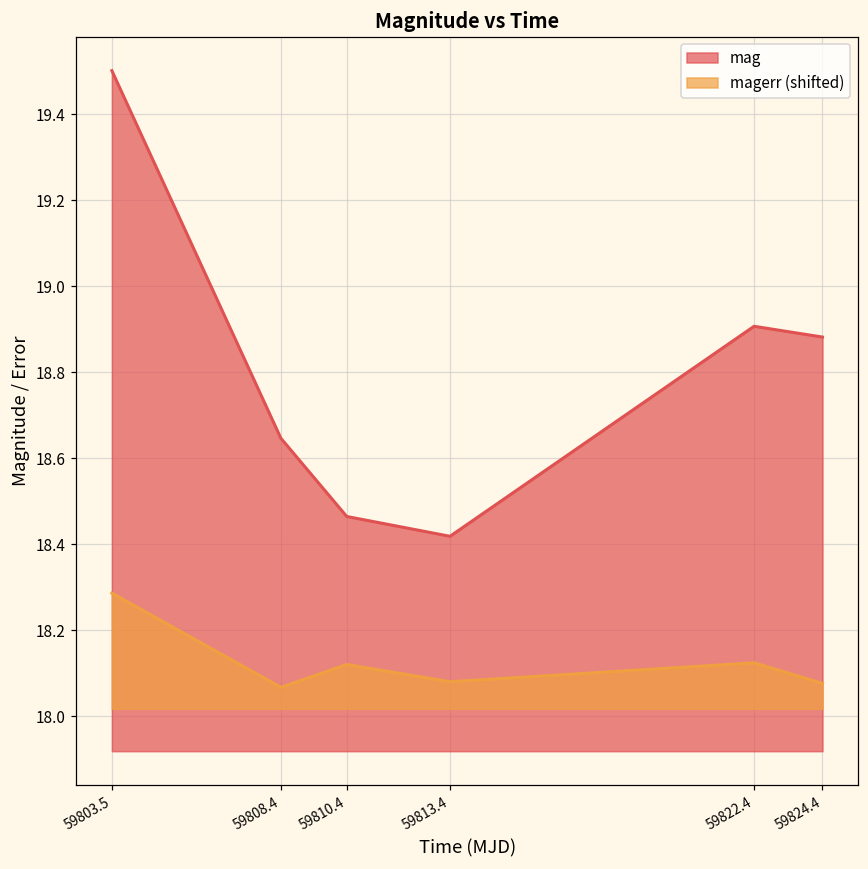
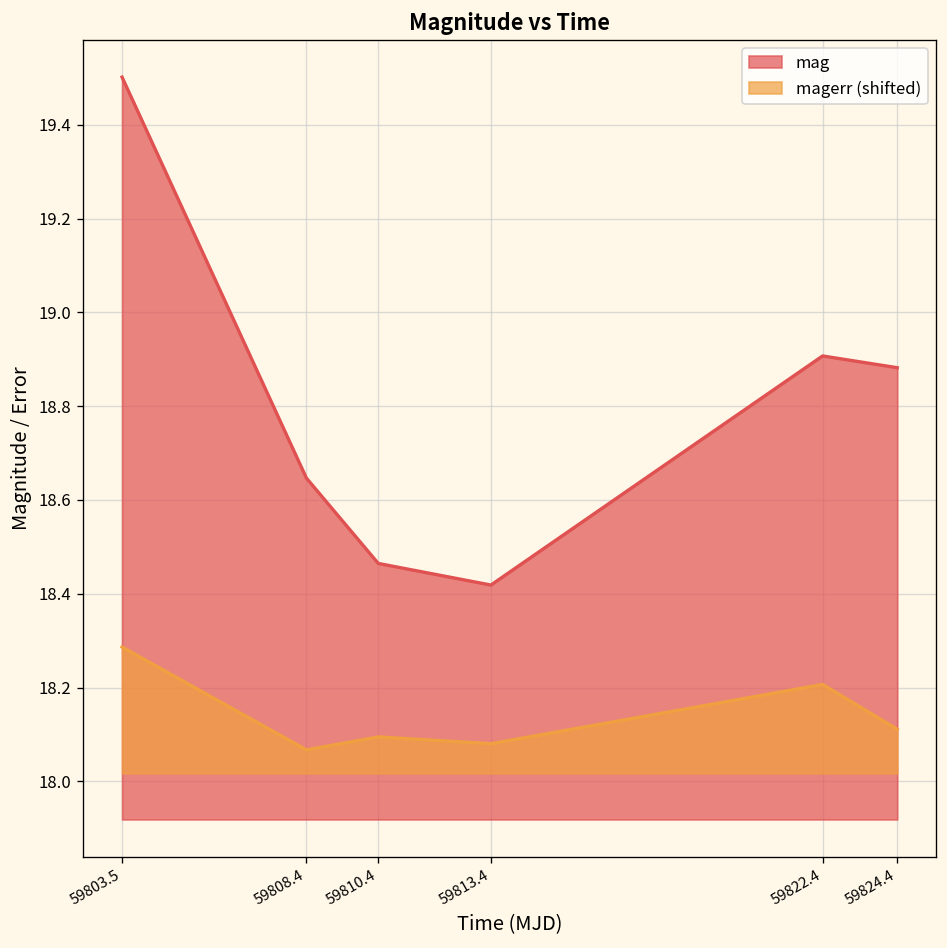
magerr (shifted), 59810.4: 18.12 -> 18.09
magerr (shifted), 59822.4: 18.12 -> 18.21
magerr (shifted), 59824.4: 18.08 -> 18.11
